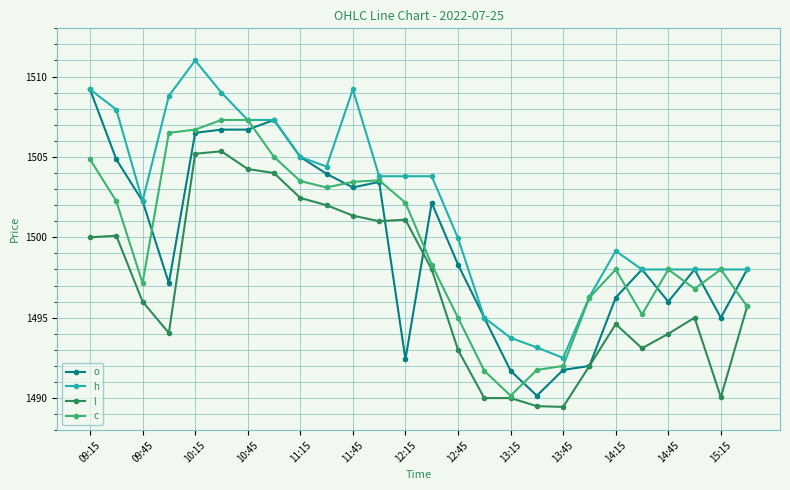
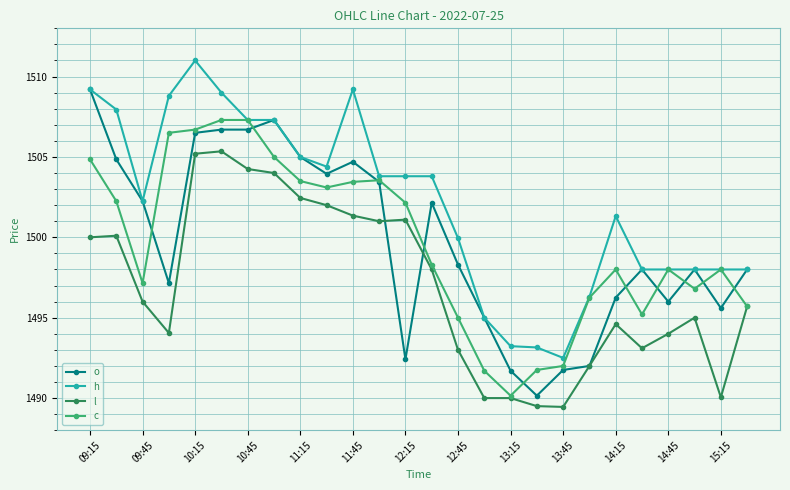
o, 11:45: 1503.1 -> 1504.7
h, 13:15: 1493.8 -> 1493.2
h, 14:15: 1499.2 -> 1501.3
o, 15:15: 1495.0 -> 1495.6
